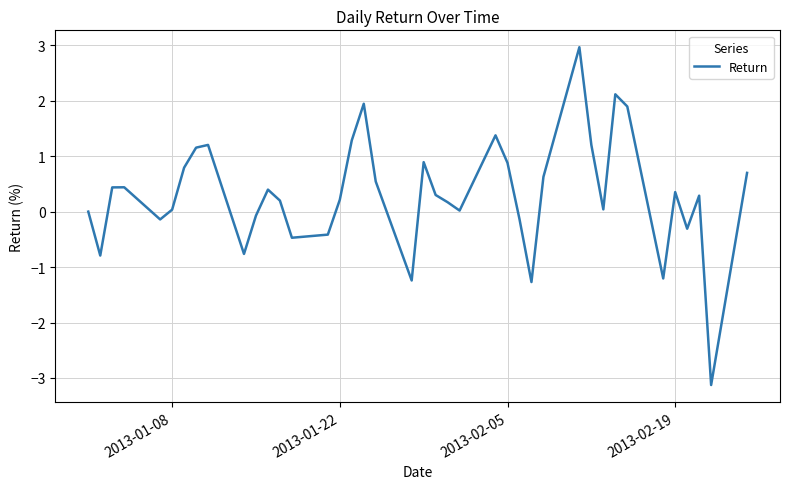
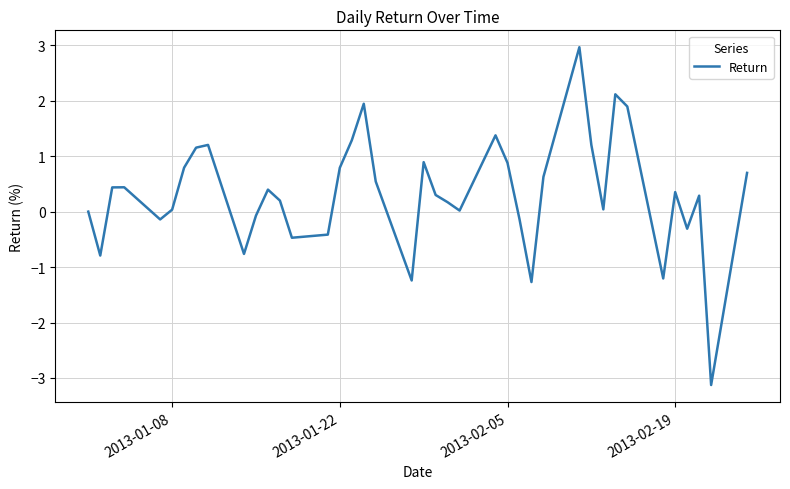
2013-01-22: 0.2 -> 0.8
